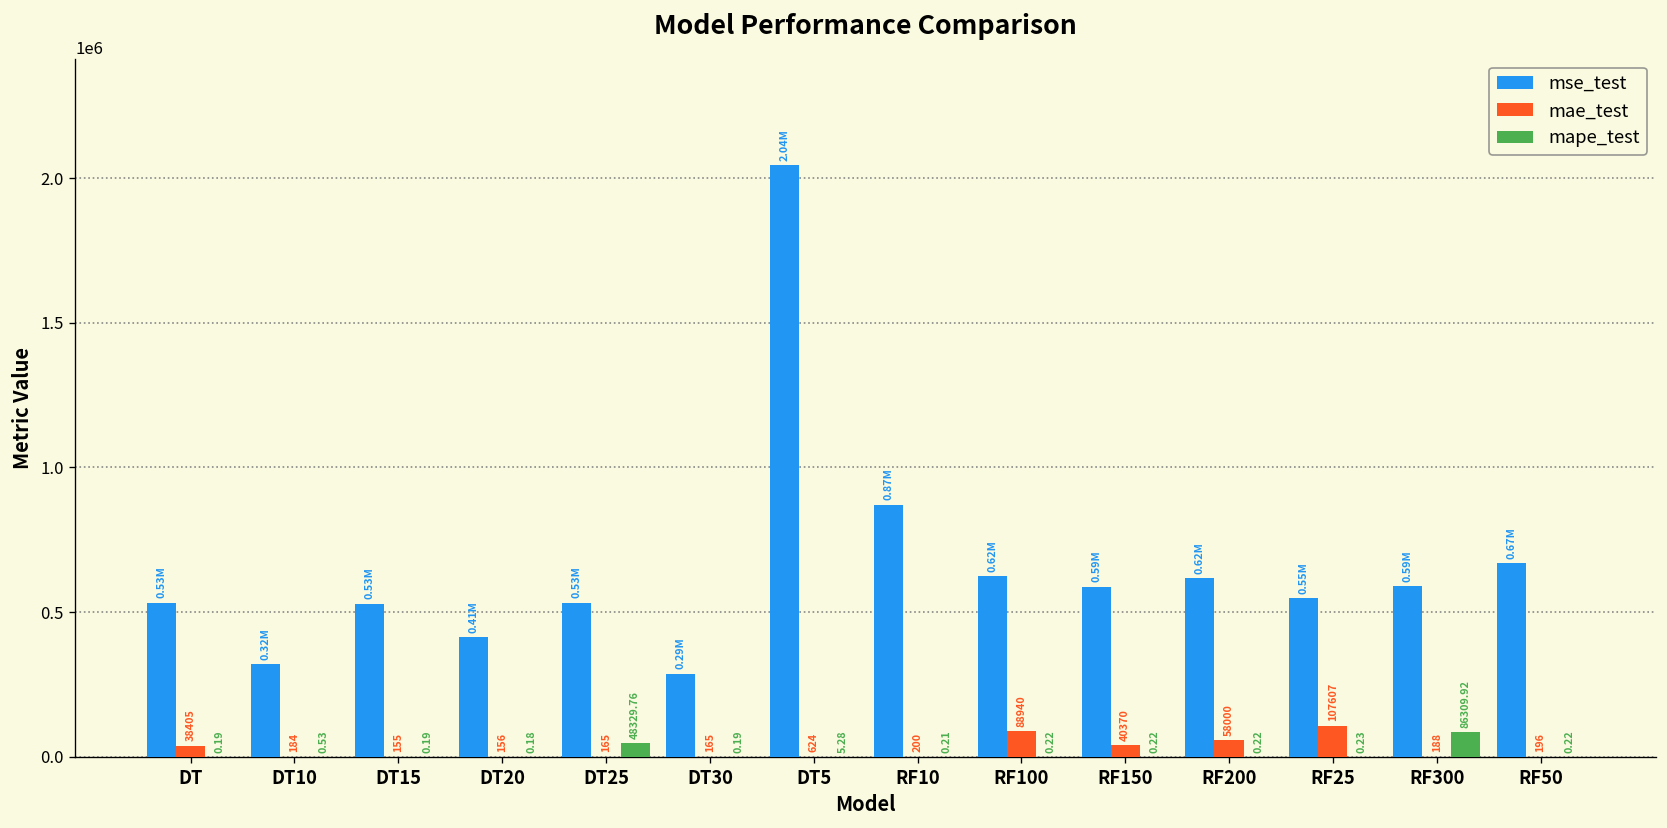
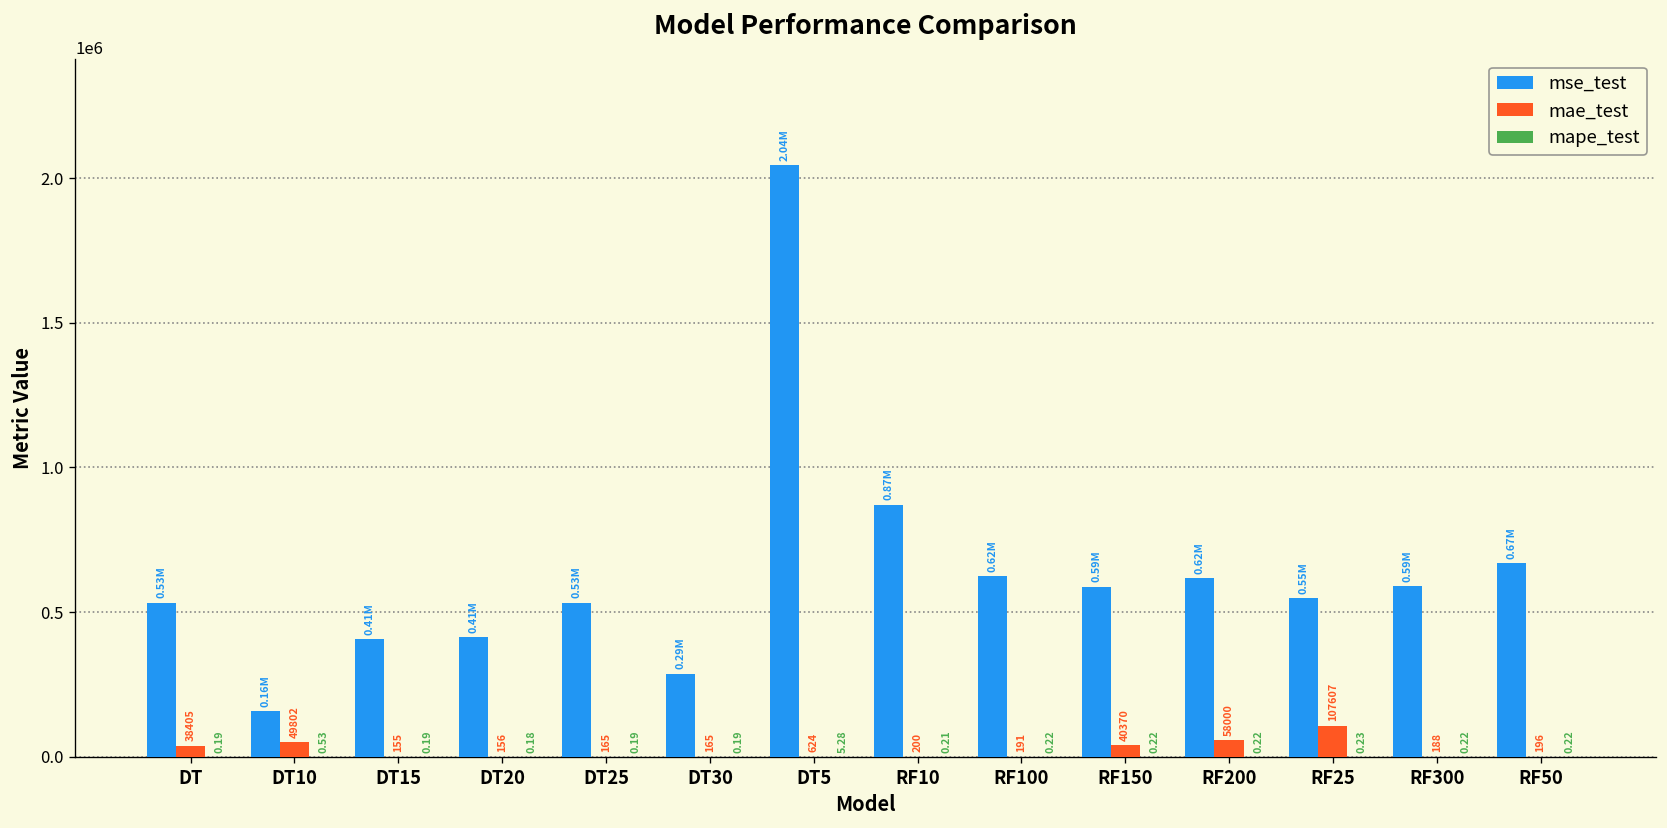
mse_test, DT10: 0.32M -> 0.16M
mae_test, DT10: 184 -> 49802
mse_test, DT15: 0.53M -> 0.41M
mape_test, DT25: 48329.76 -> 0.19
mae_test, RF100: 88940 -> 191
mape_test, RF300: 86309.92 -> 0.22
